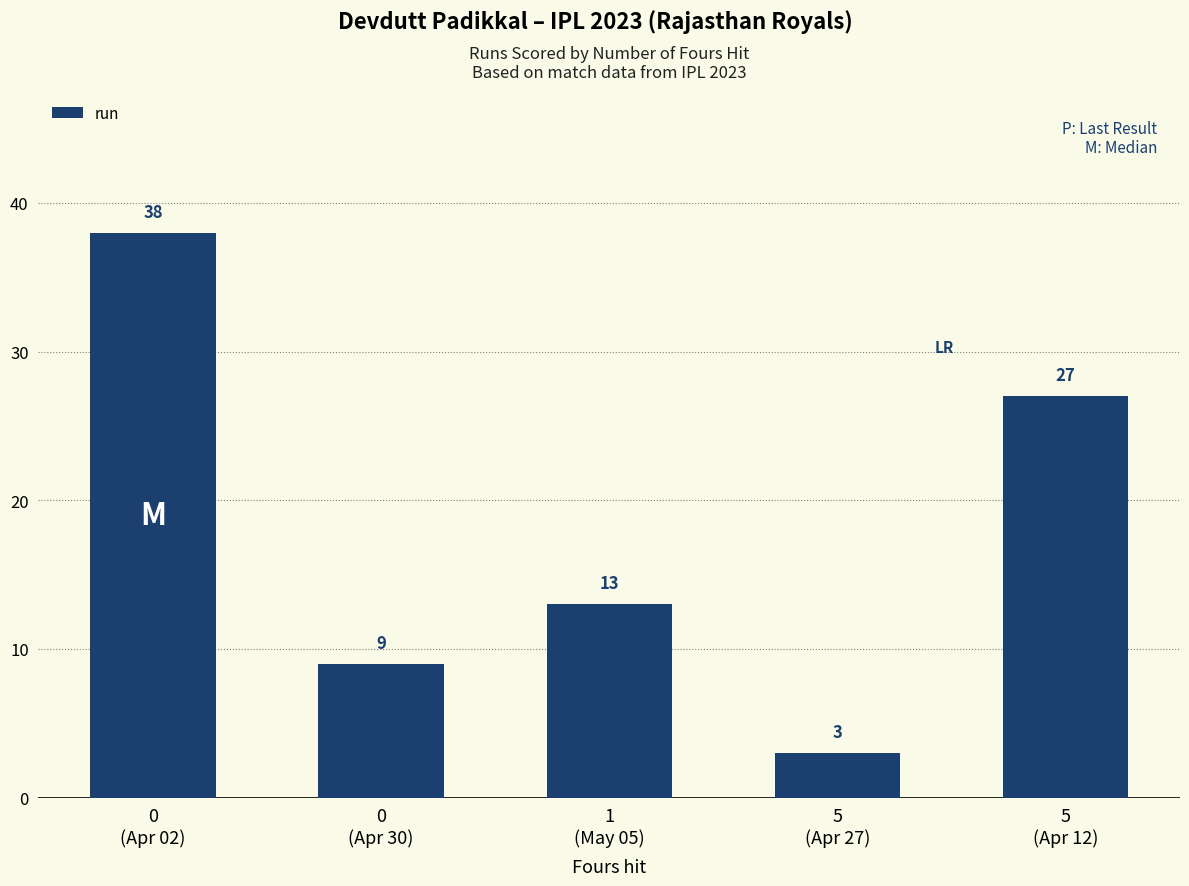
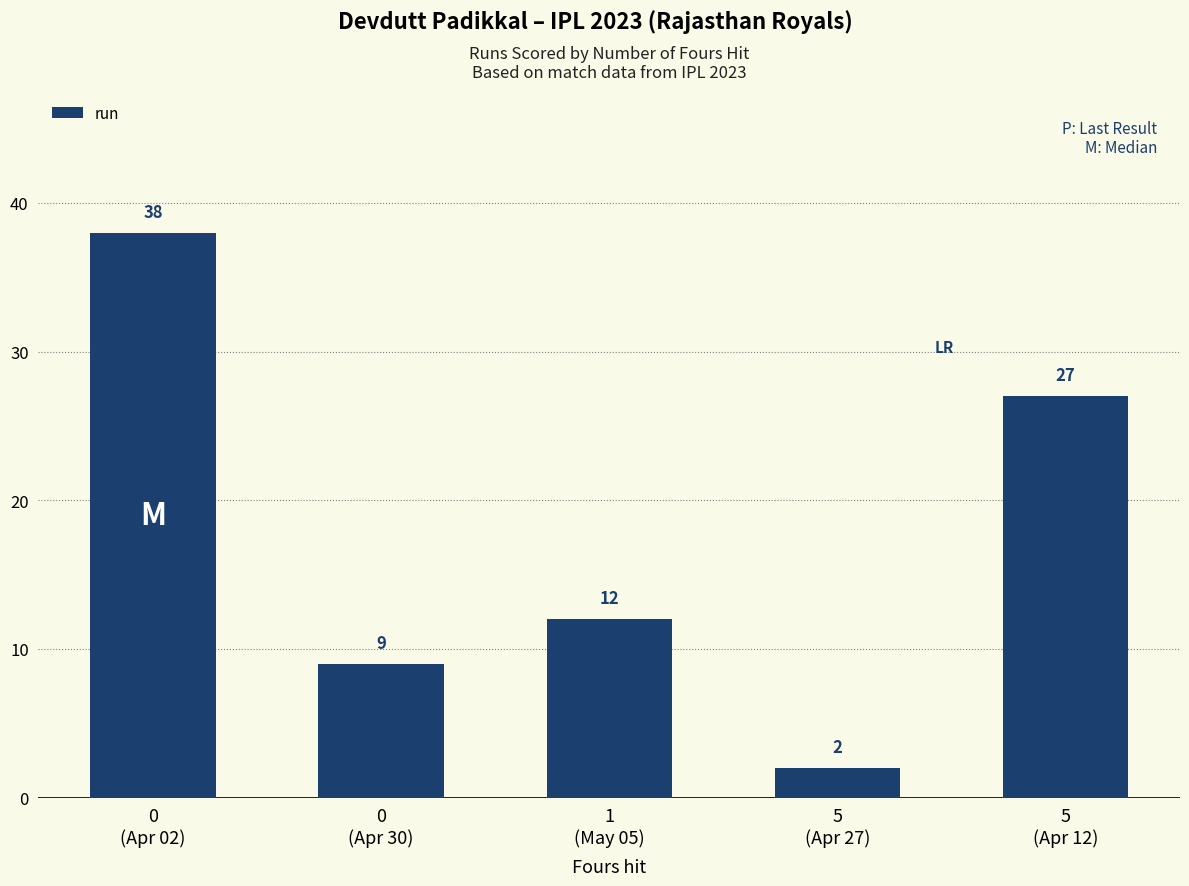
1 (May 05): 13 -> 12
5 (Apr 27): 3 -> 2
